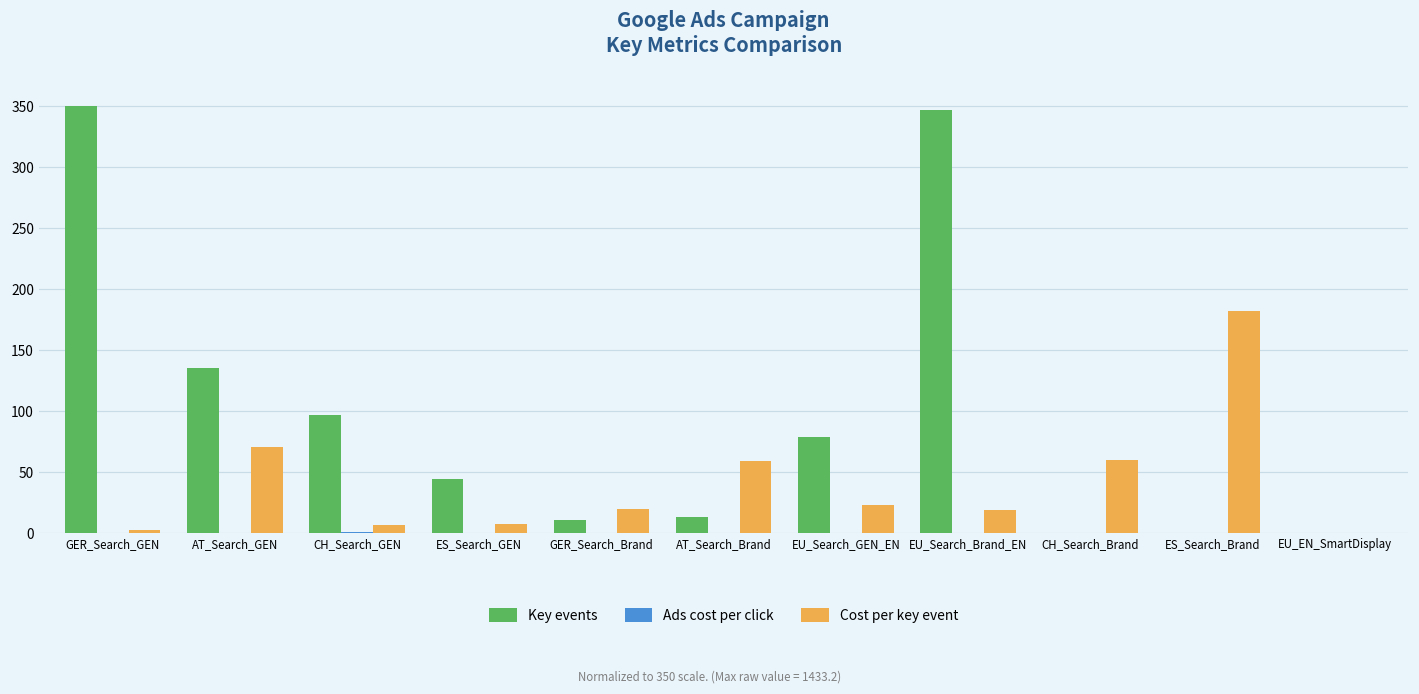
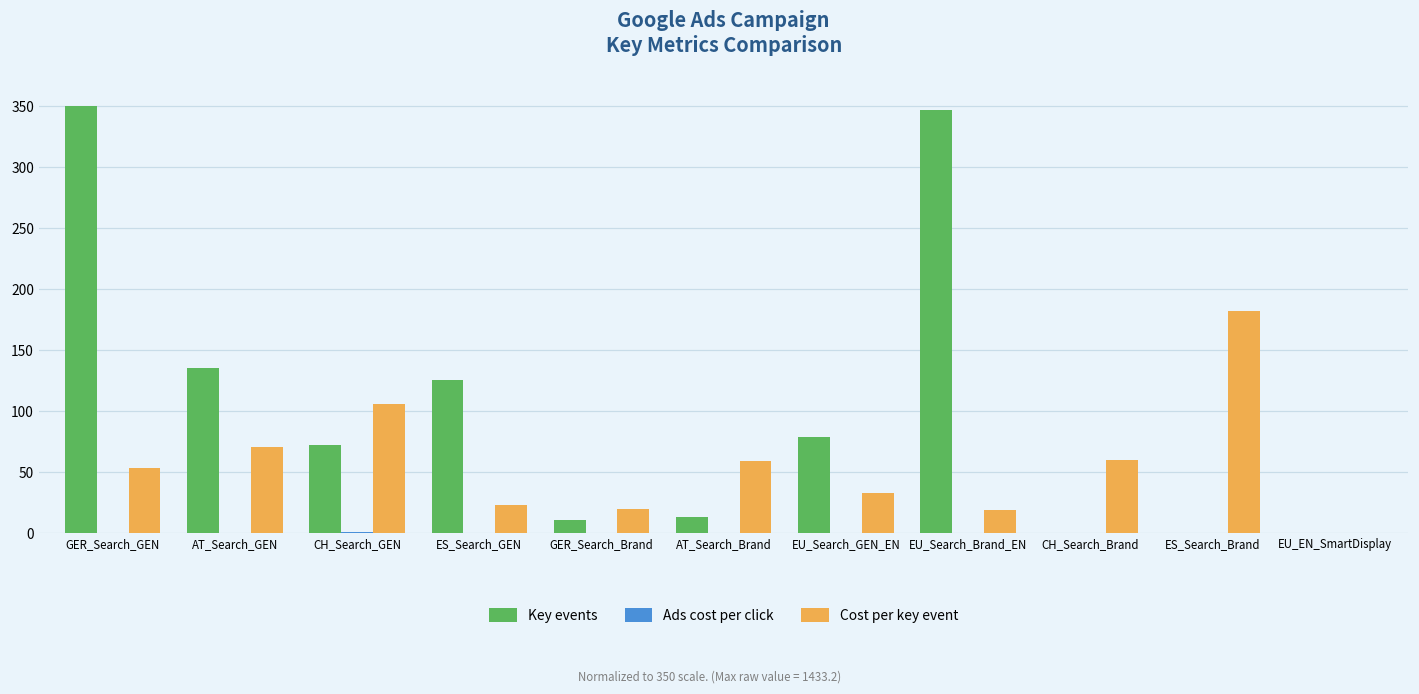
Cost per key event, GER_Search_GEN: 3 -> 53
Key events, CH_Search_GEN: 97 -> 72
Cost per key event, CH_Search_GEN: 7 -> 106
Key events, ES_Search_GEN: 44 -> 125
Cost per key event, ES_Search_GEN: 8 -> 23
Cost per key event, EU_Search_GEN_EN: 23 -> 32
